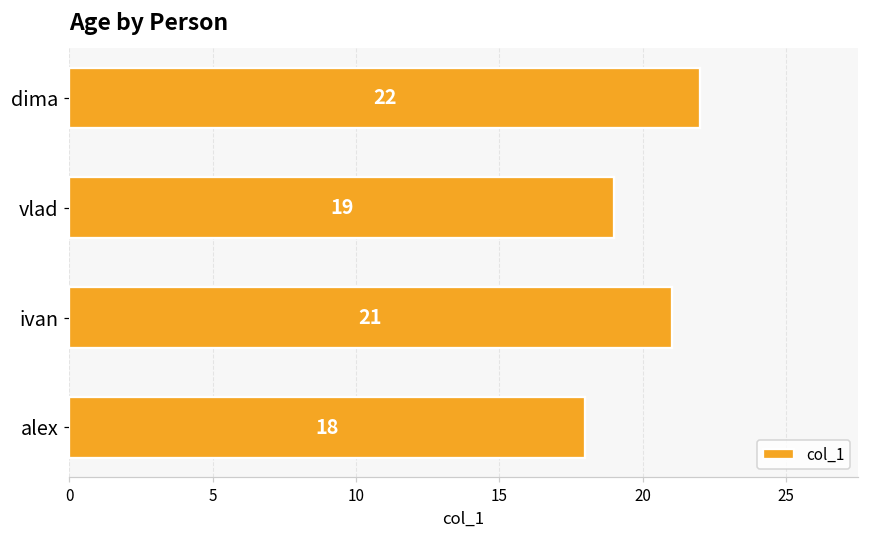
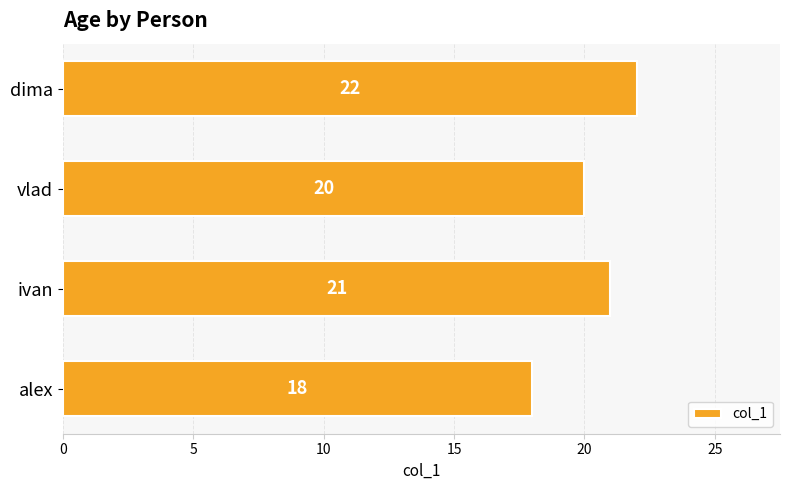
vlad: 19 -> 20
